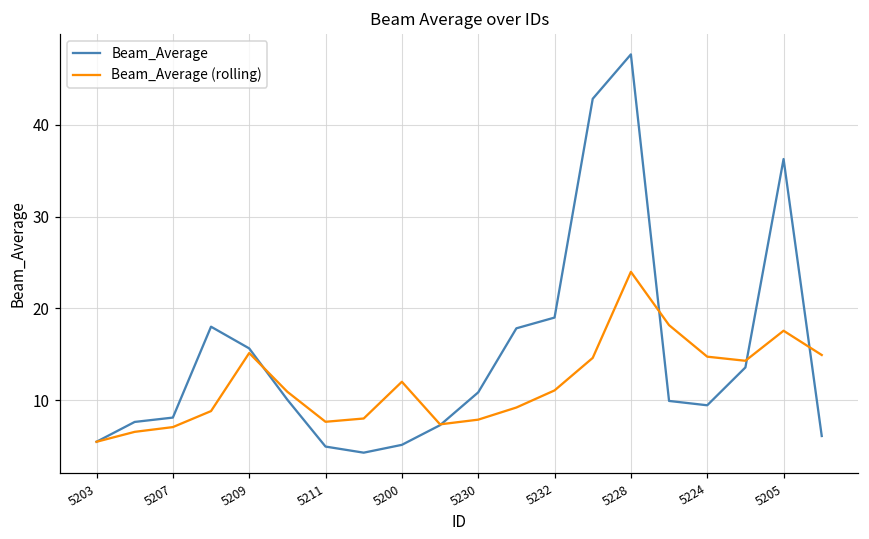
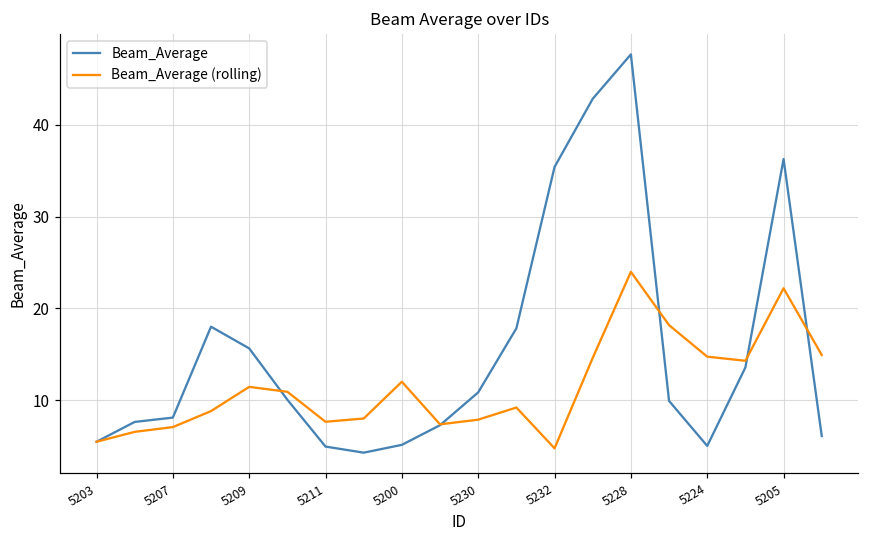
Beam_Average (rolling), 5209: 15 -> 11
Beam_Average, 5232: 19 -> 35
Beam_Average (rolling), 5232: 11 -> 5
Beam_Average, 5224: 9 -> 5
Beam_Average (rolling), 5205: 18 -> 22
